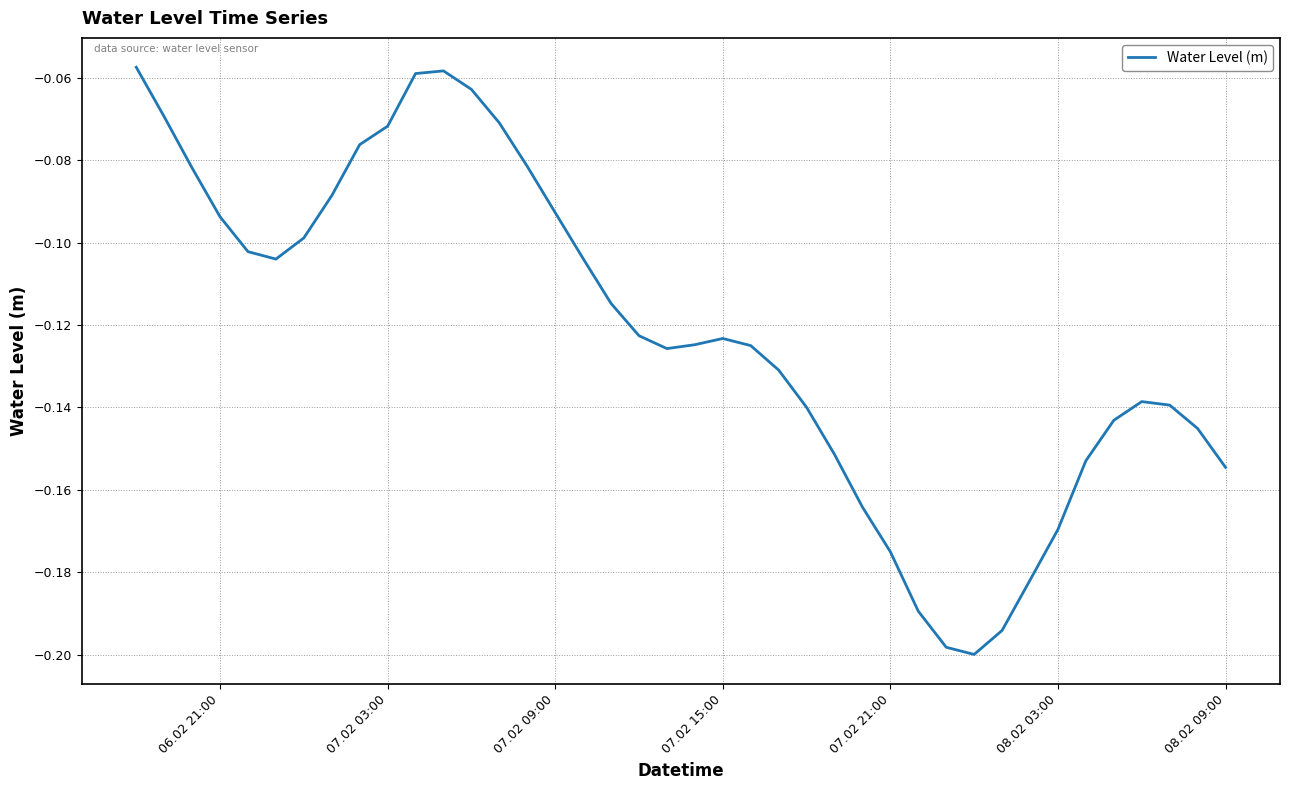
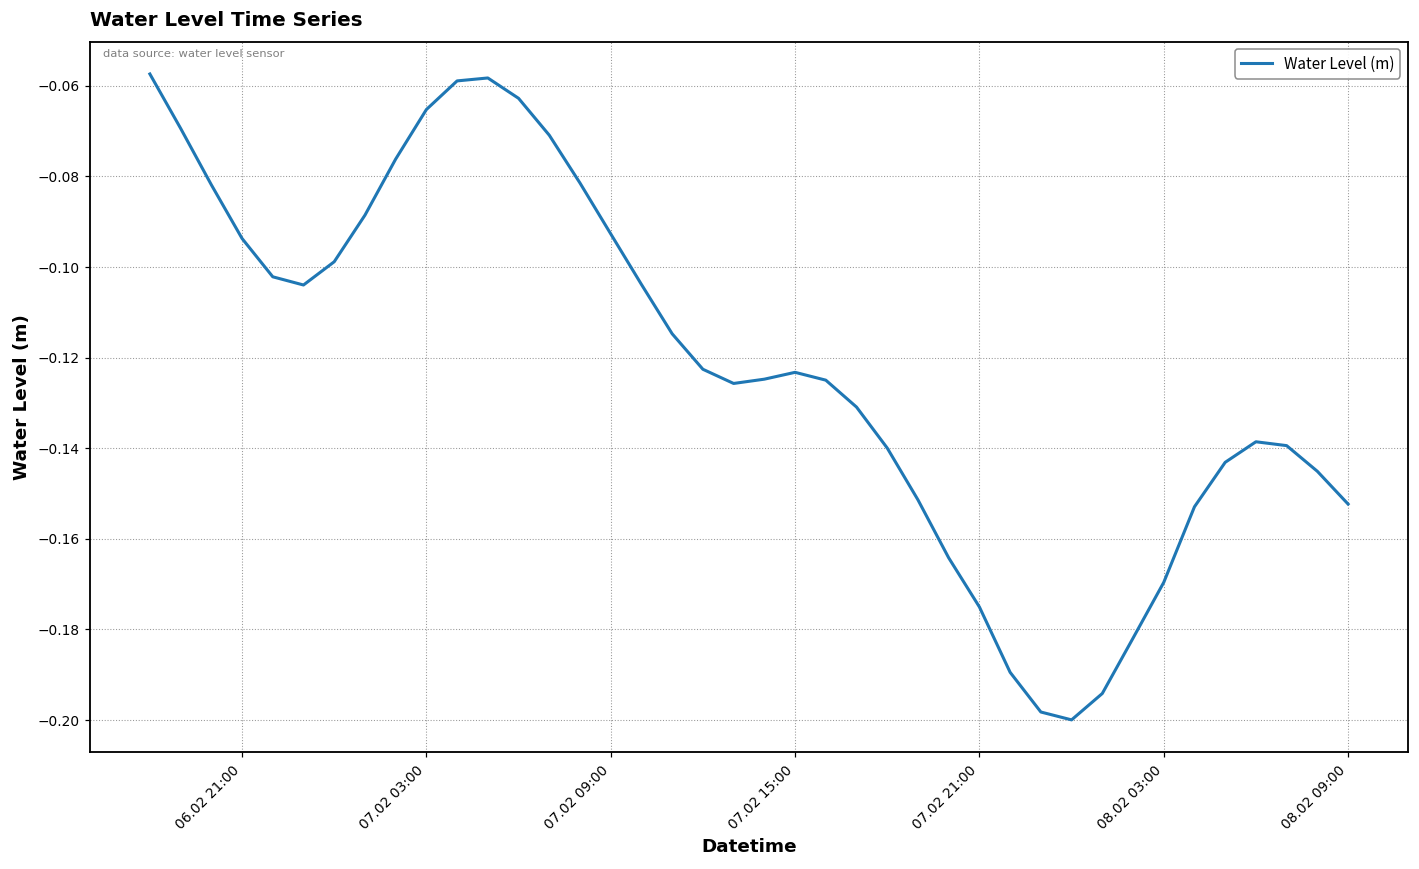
07.02 03:00: -0.072 -> -0.065
08.02 09:00: -0.155 -> -0.152
